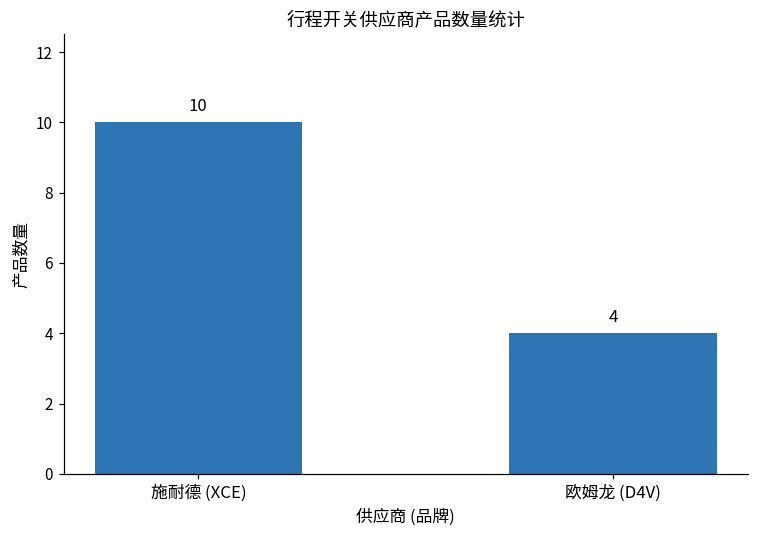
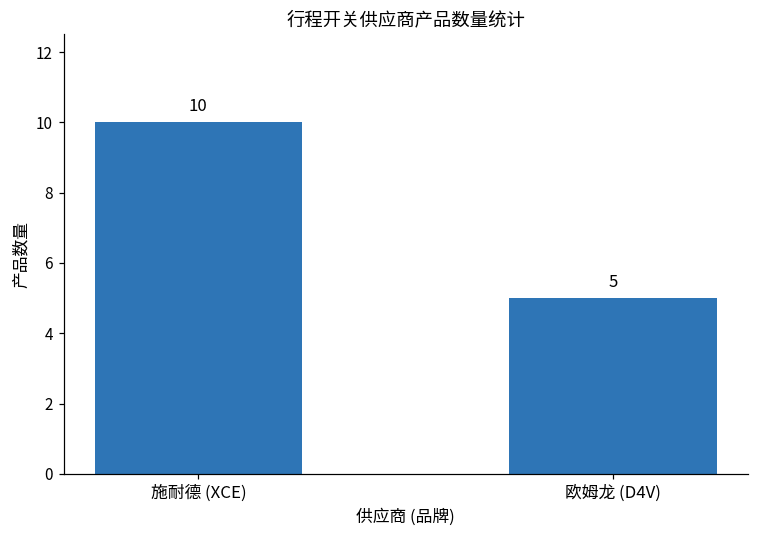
欧姆龙 (D4V): 4 -> 5
